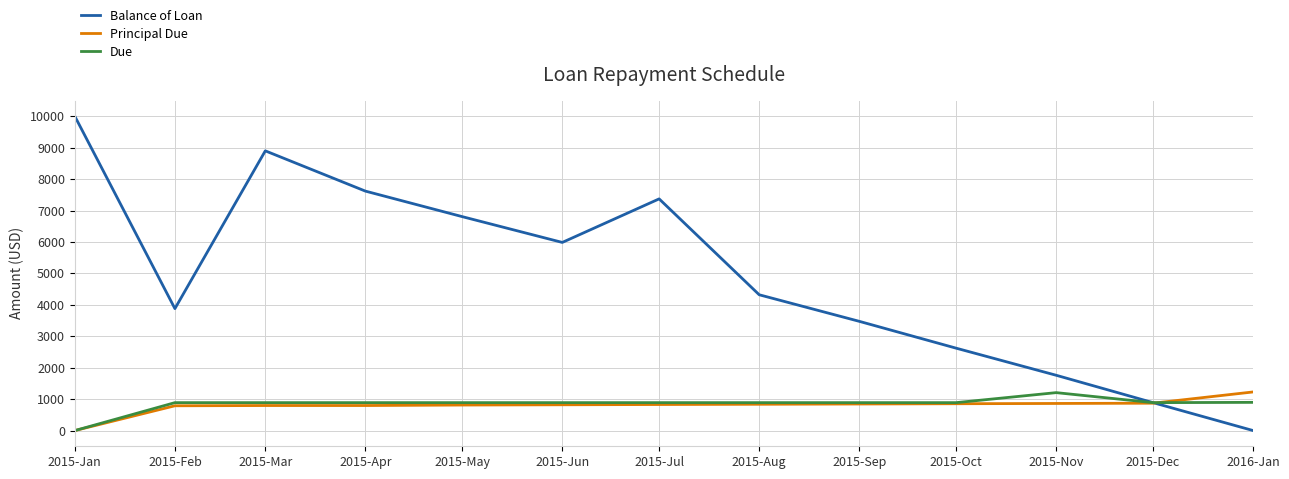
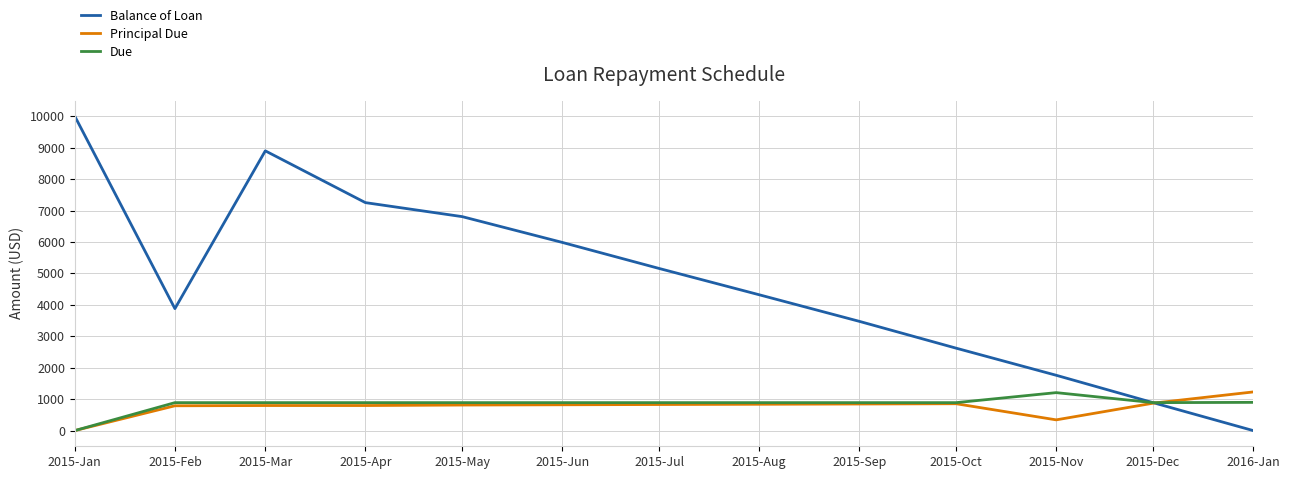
Balance of Loan, 2015-Apr: 7600 -> 7300
Balance of Loan, 2015-Jul: 7400 -> 5200
Principal Due, 2015-Nov: 900 -> 300
